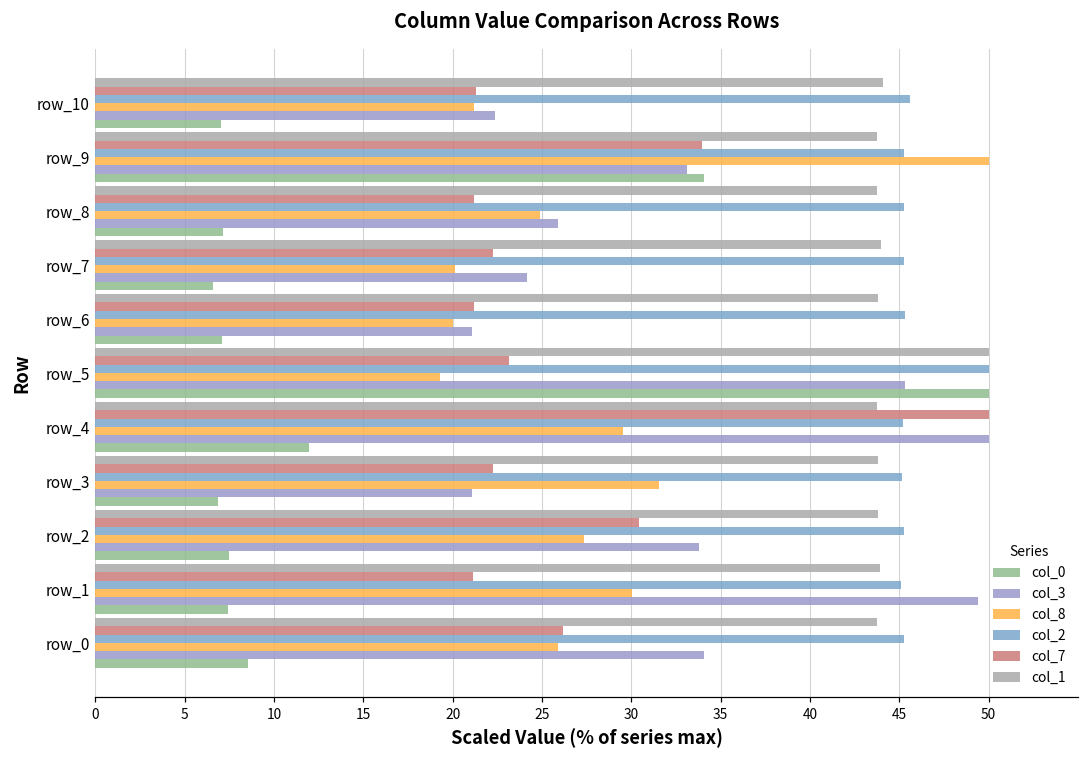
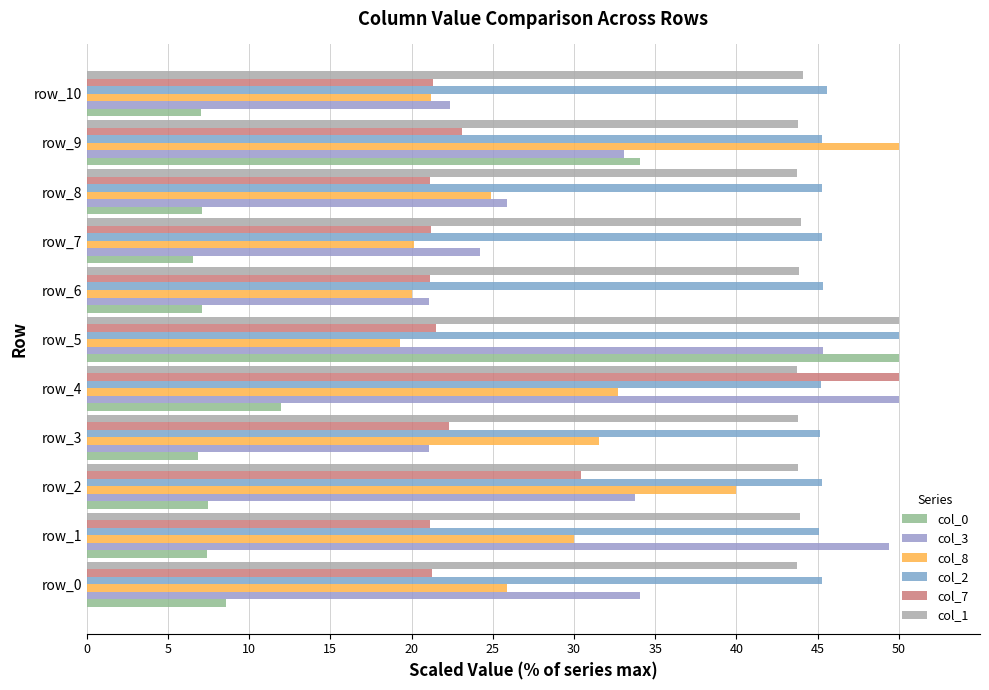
col_7, row_9: 33.9 -> 23.1
col_7, row_7: 22.2 -> 21.2
col_7, row_5: 23.2 -> 21.5
col_8, row_4: 29.6 -> 32.7
col_8, row_2: 27.3 -> 40.0
col_7, row_0: 26.2 -> 21.2
